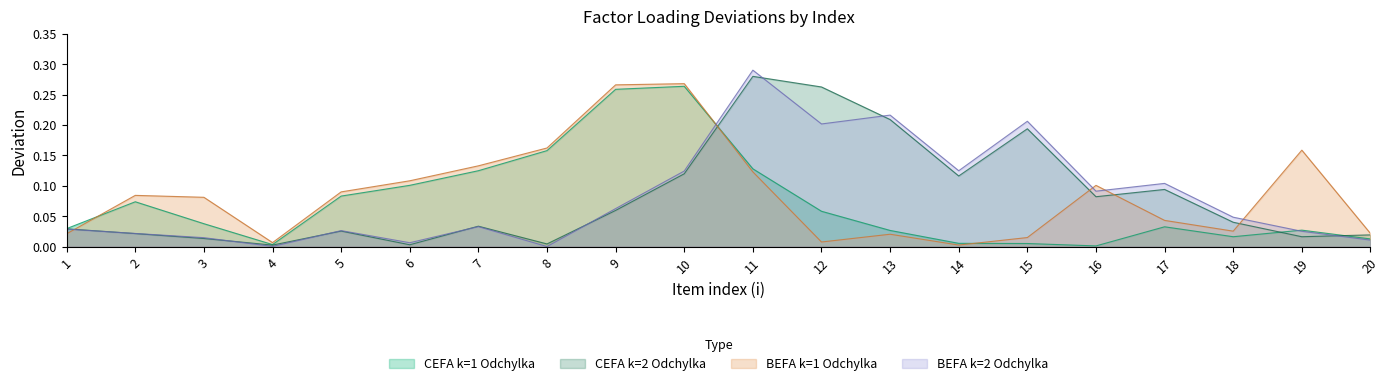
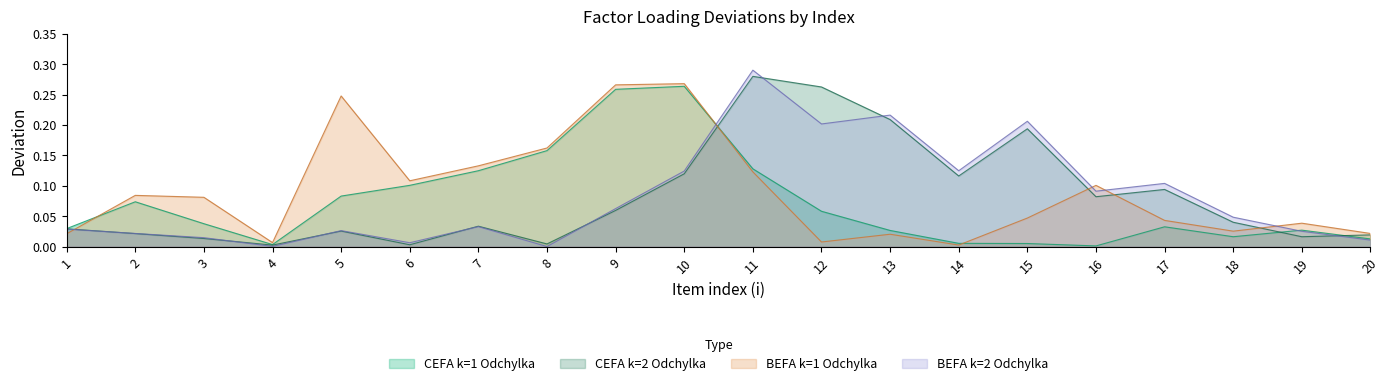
BEFA k=1 Odchylka, 5: 0.09 -> 0.25
BEFA k=1 Odchylka, 15: 0.01 -> 0.05
BEFA k=1 Odchylka, 19: 0.16 -> 0.04
